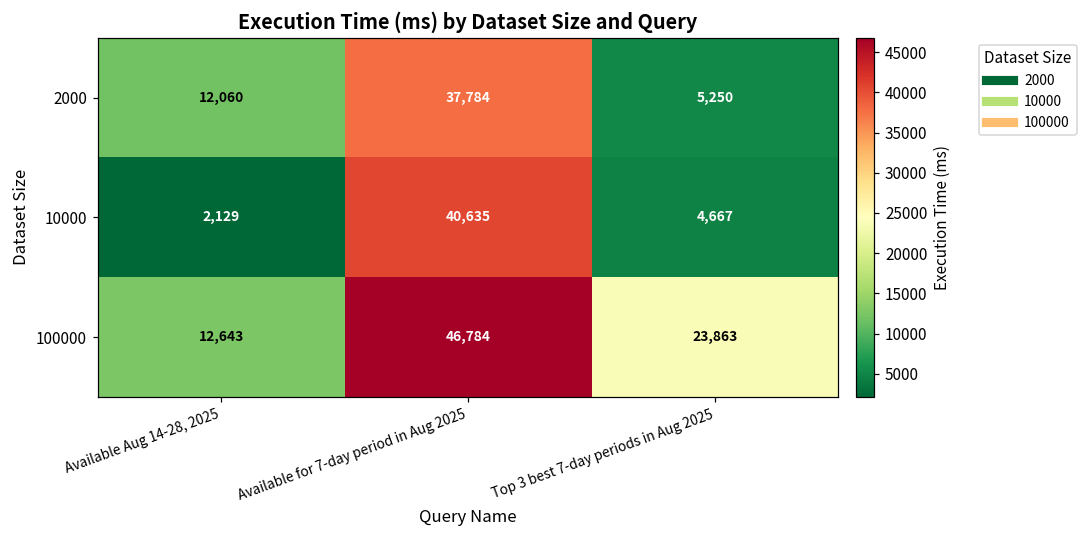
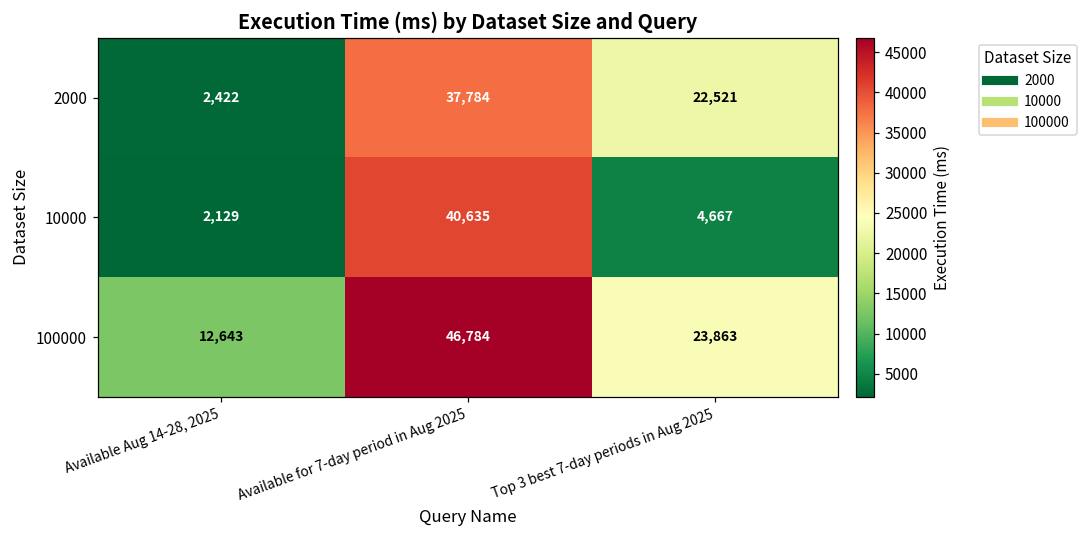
2000, Available Aug 14-28, 2025: 12,060 -> 2,422
2000, Top 3 best 7-day periods in Aug 2025: 5,250 -> 22,521
